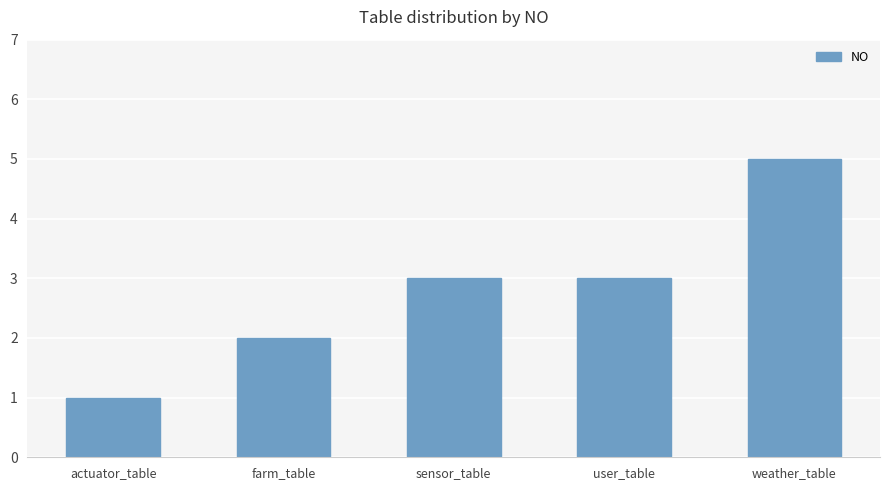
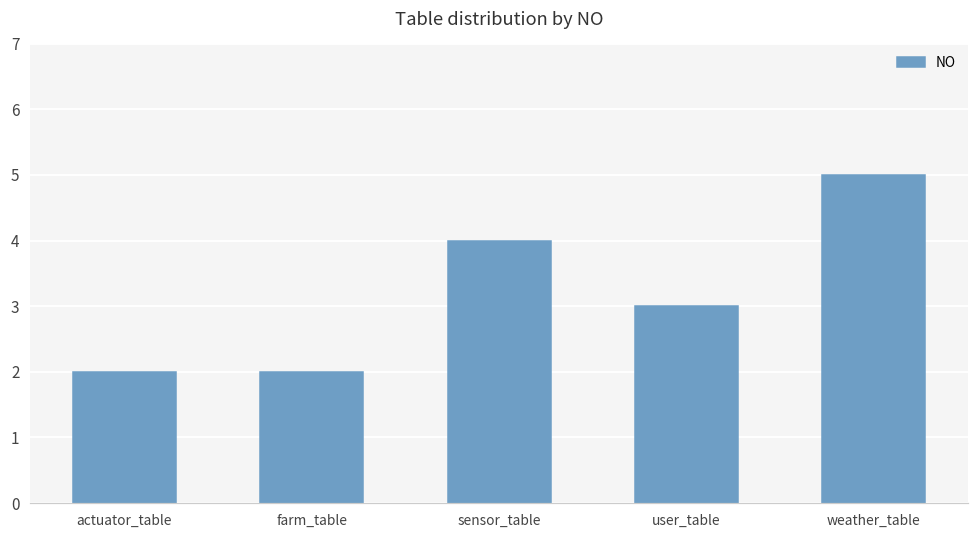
actuator_table: 1 -> 2
sensor_table: 3 -> 4
